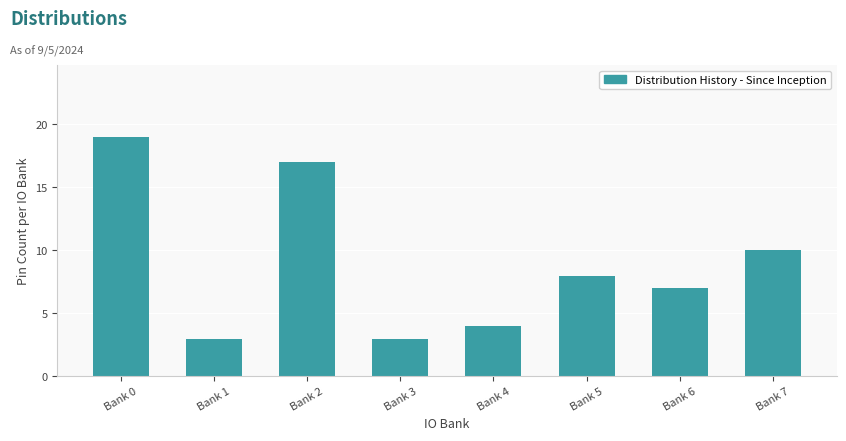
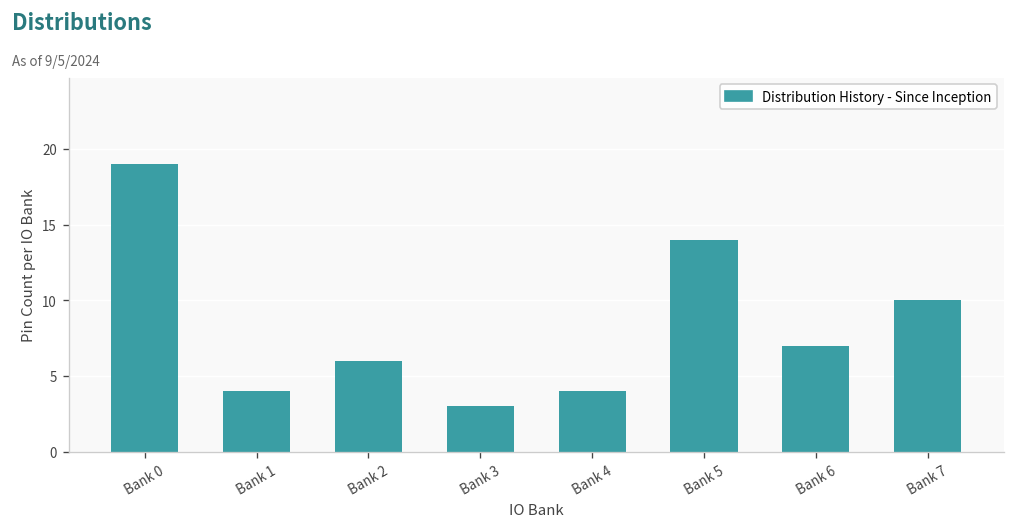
Bank 1: 3 -> 4
Bank 2: 17 -> 6
Bank 5: 8 -> 14
